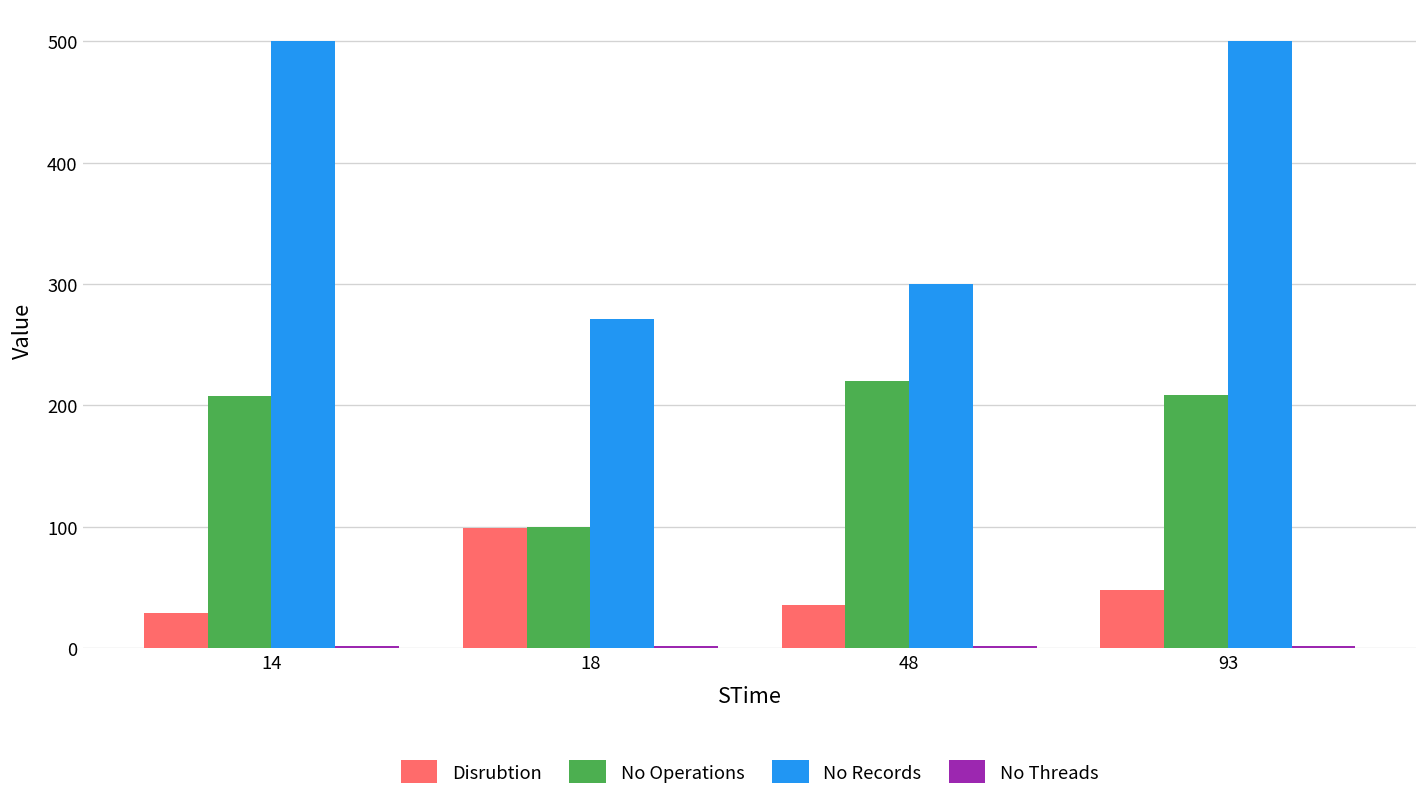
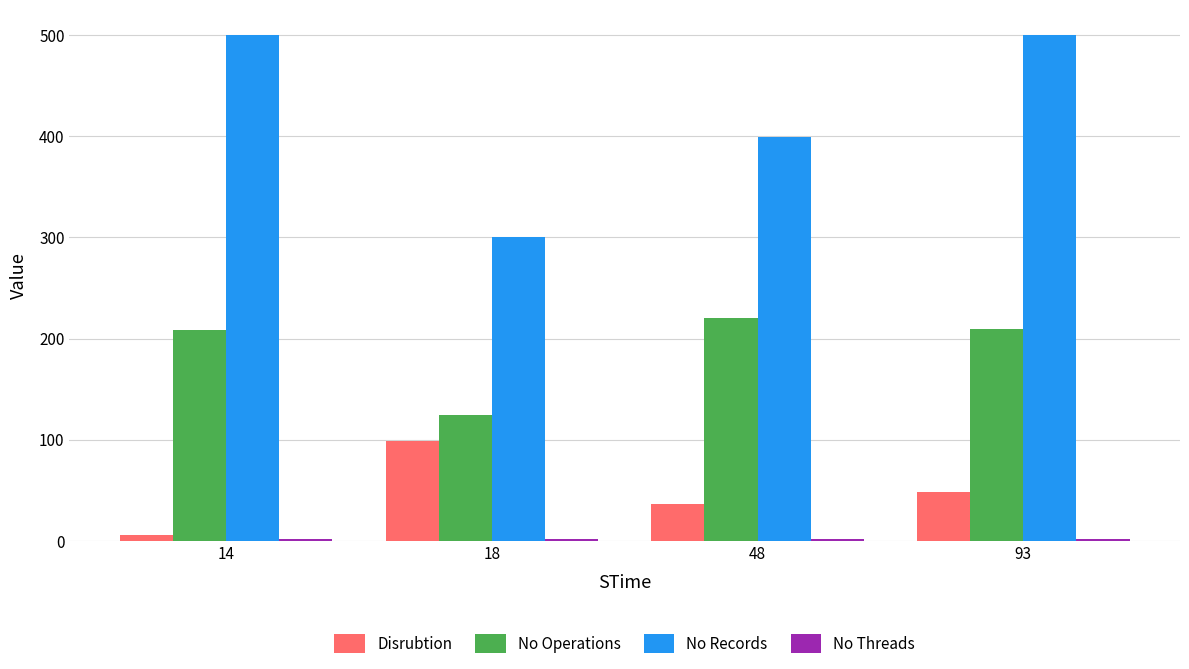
Disrubtion, 14: 29 -> 6
No Operations, 18: 100 -> 124
No Records, 18: 271 -> 300
No Records, 48: 300 -> 399
